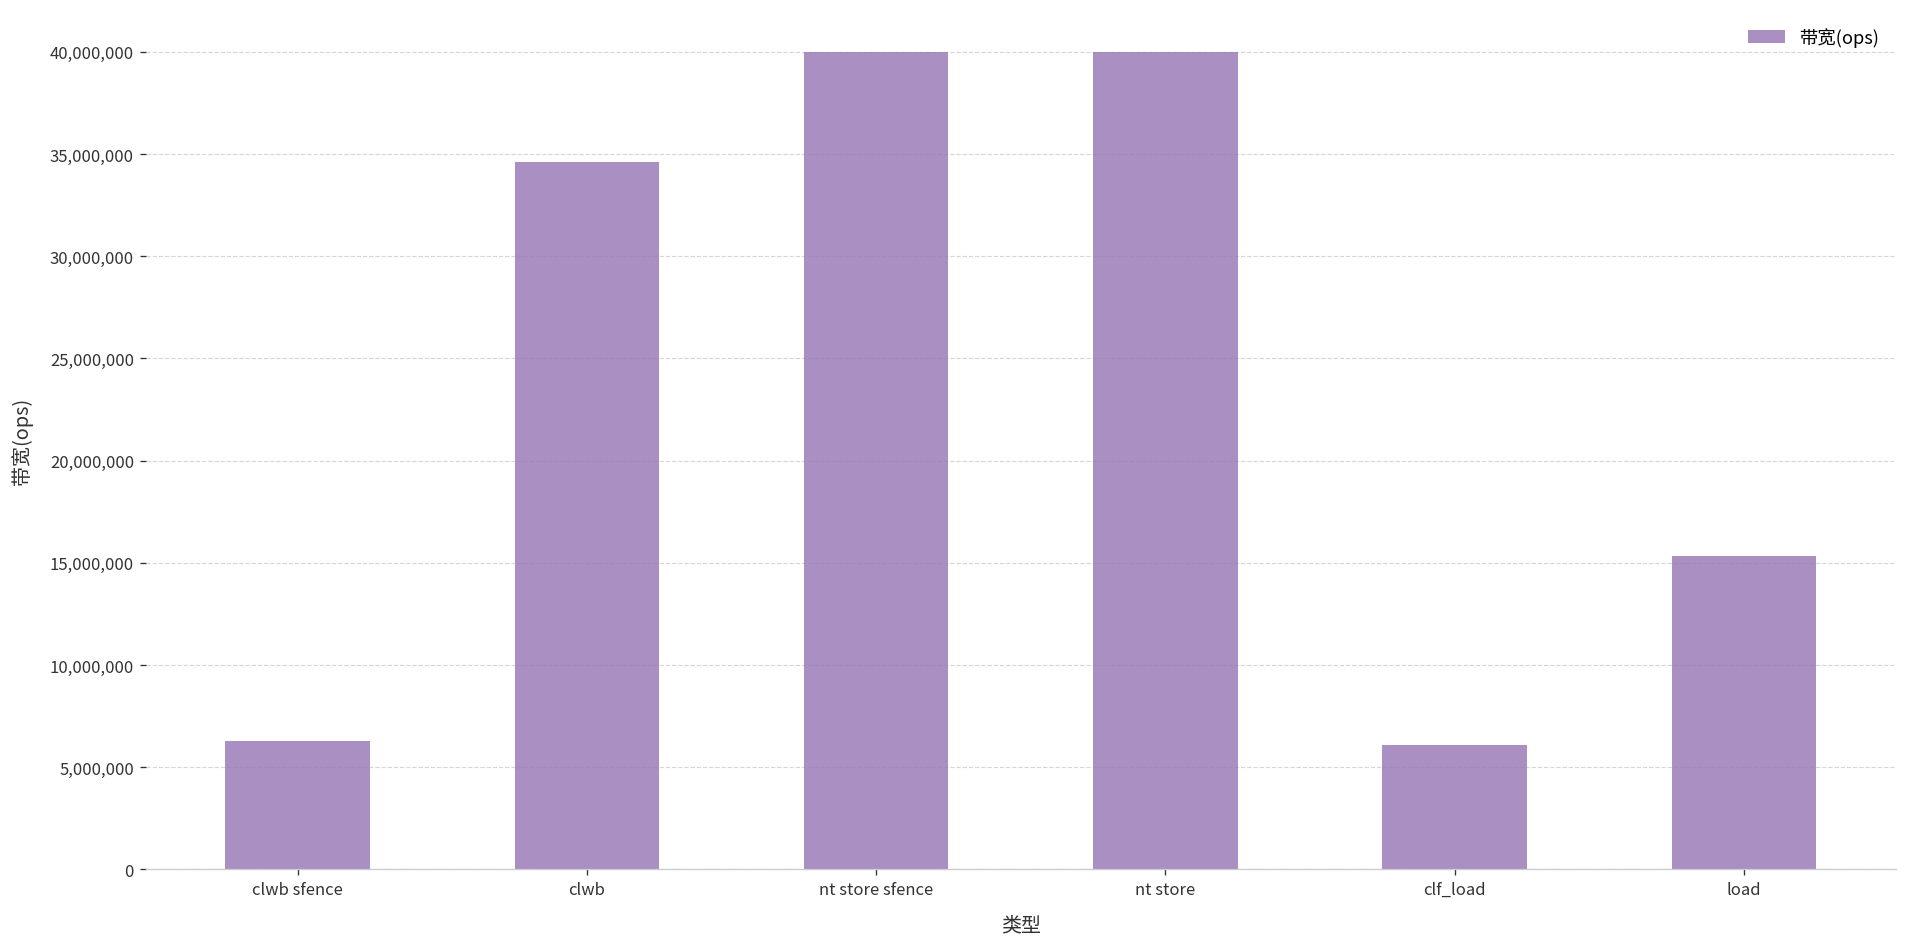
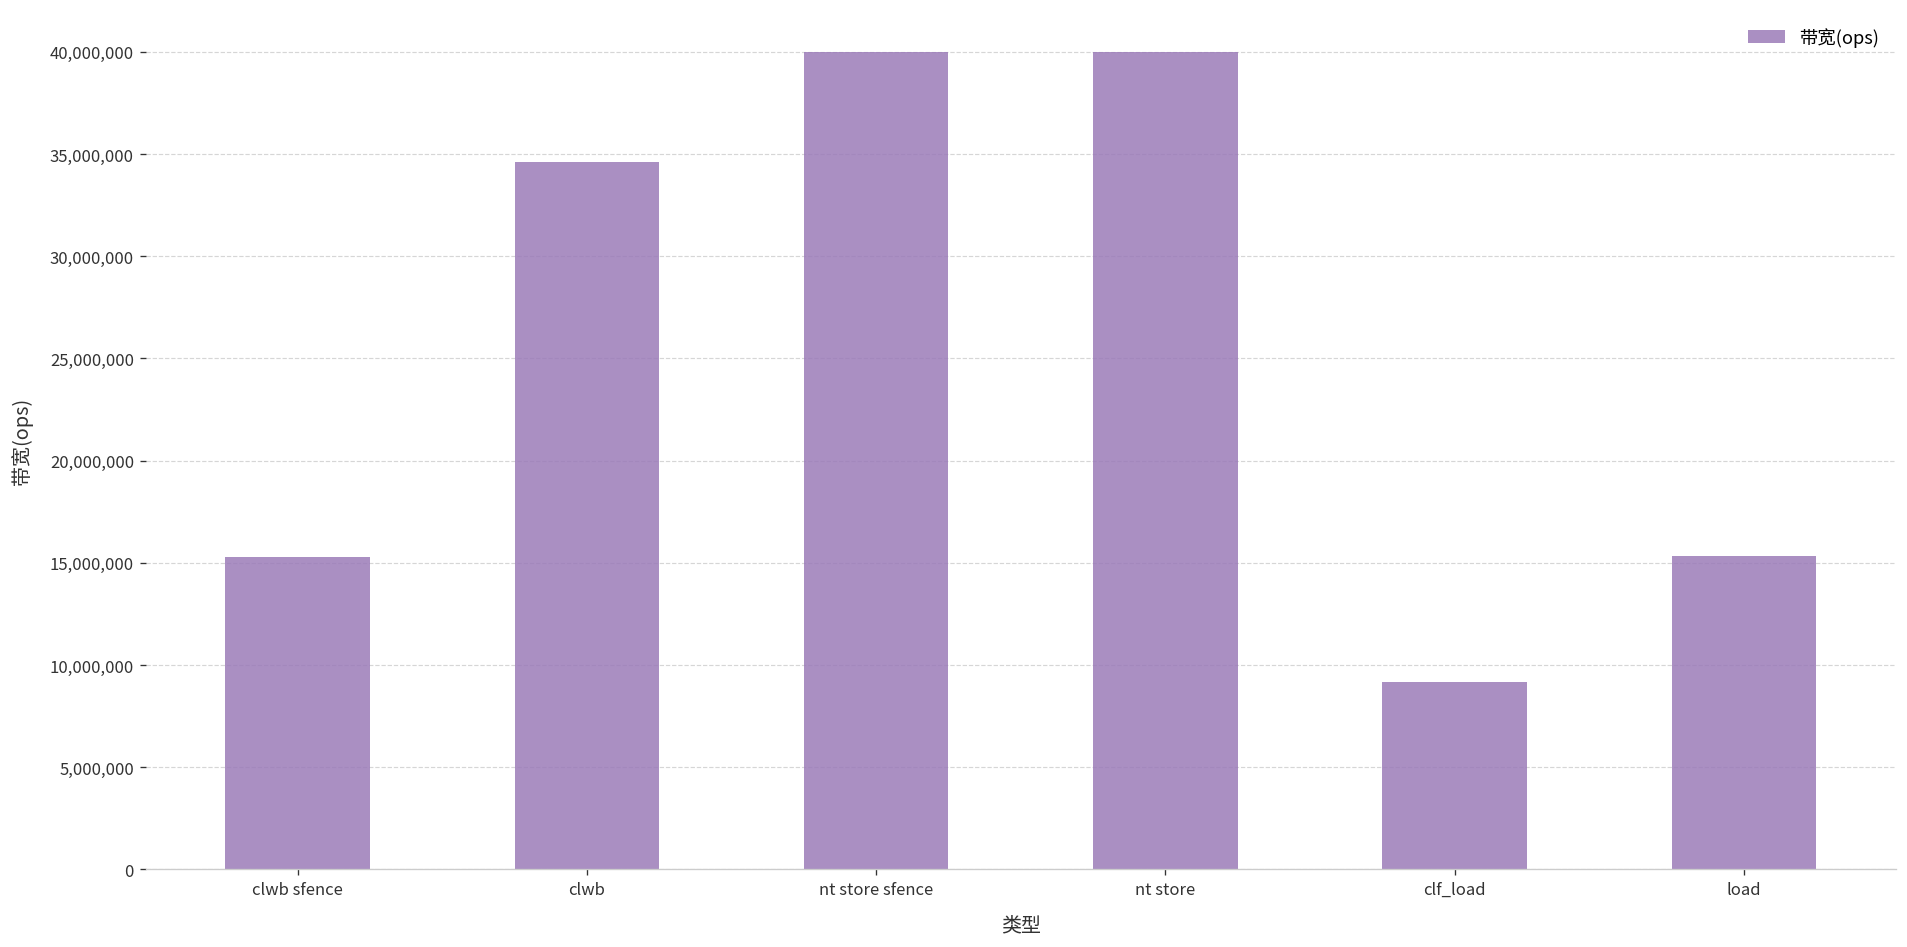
clwb sfence: 6,300,000 -> 15,300,000
clf_load: 6,100,000 -> 9,200,000
